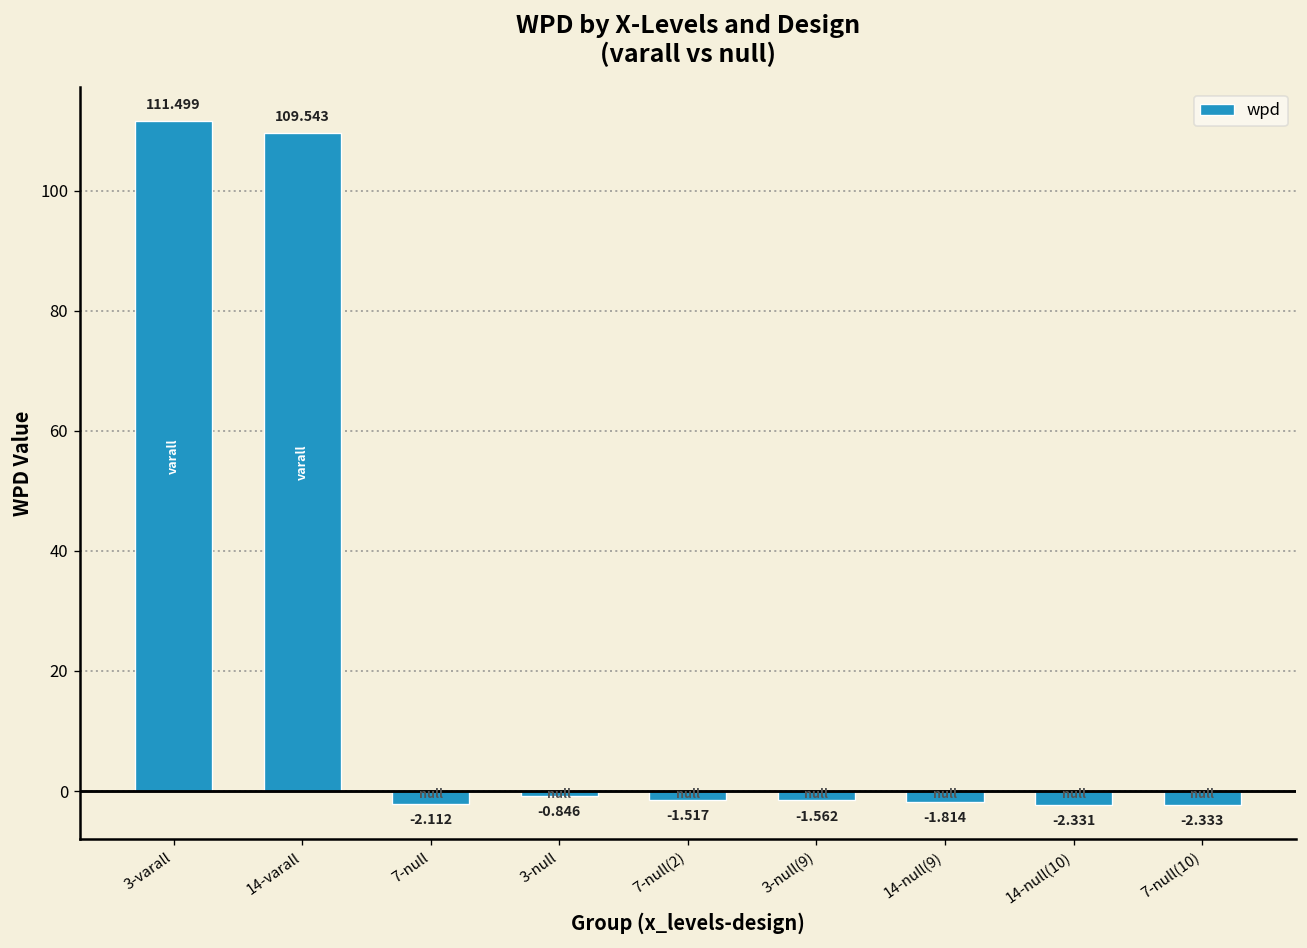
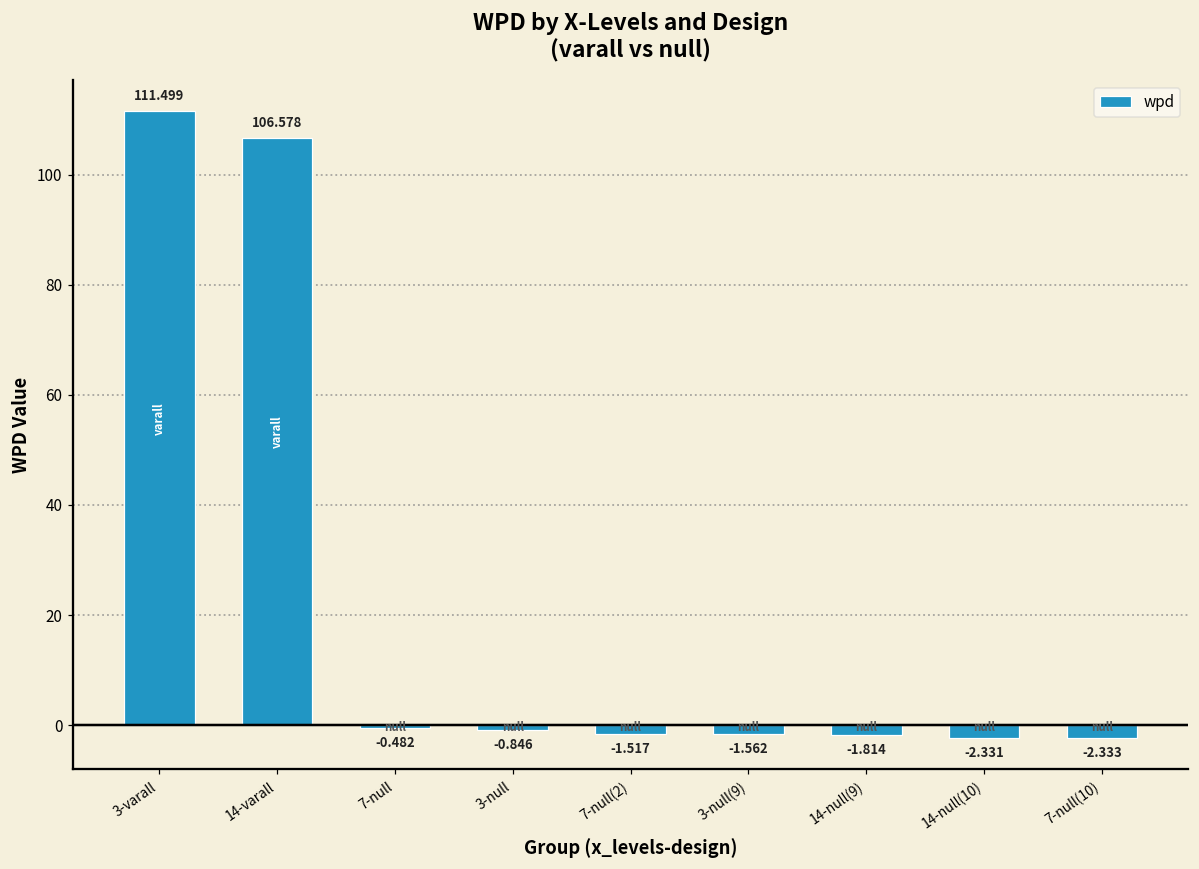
14-varall: 109.543 -> 106.578
7-null: -2.112 -> -0.482
